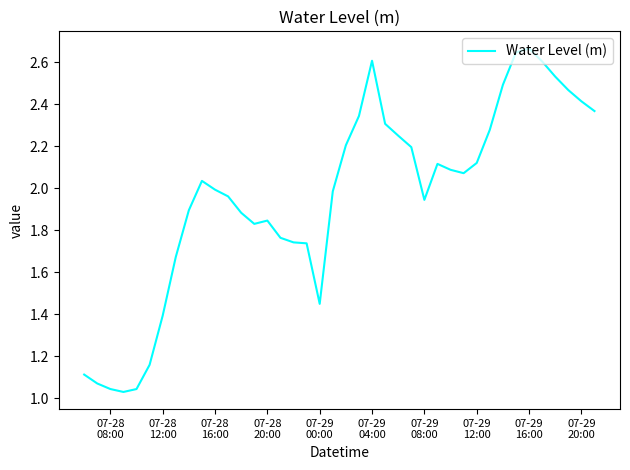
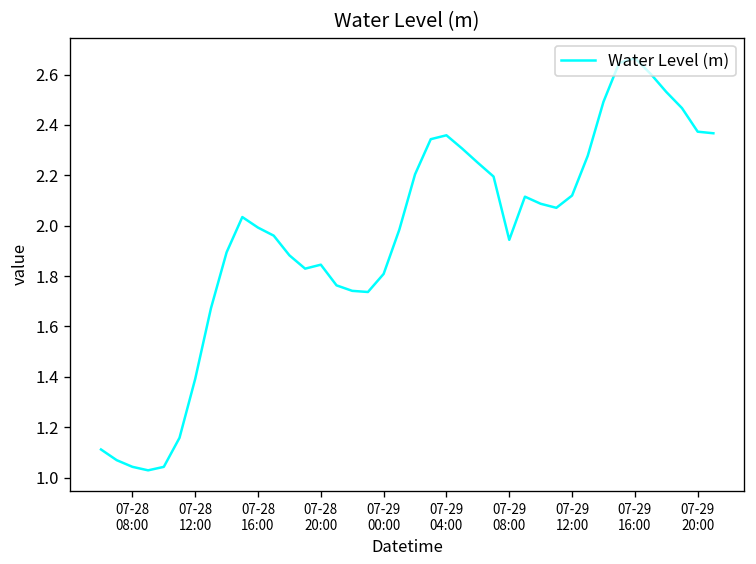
07-29 00:00: 1.45 -> 1.81
07-29 04:00: 2.61 -> 2.36
07-29 20:00: 2.41 -> 2.37
